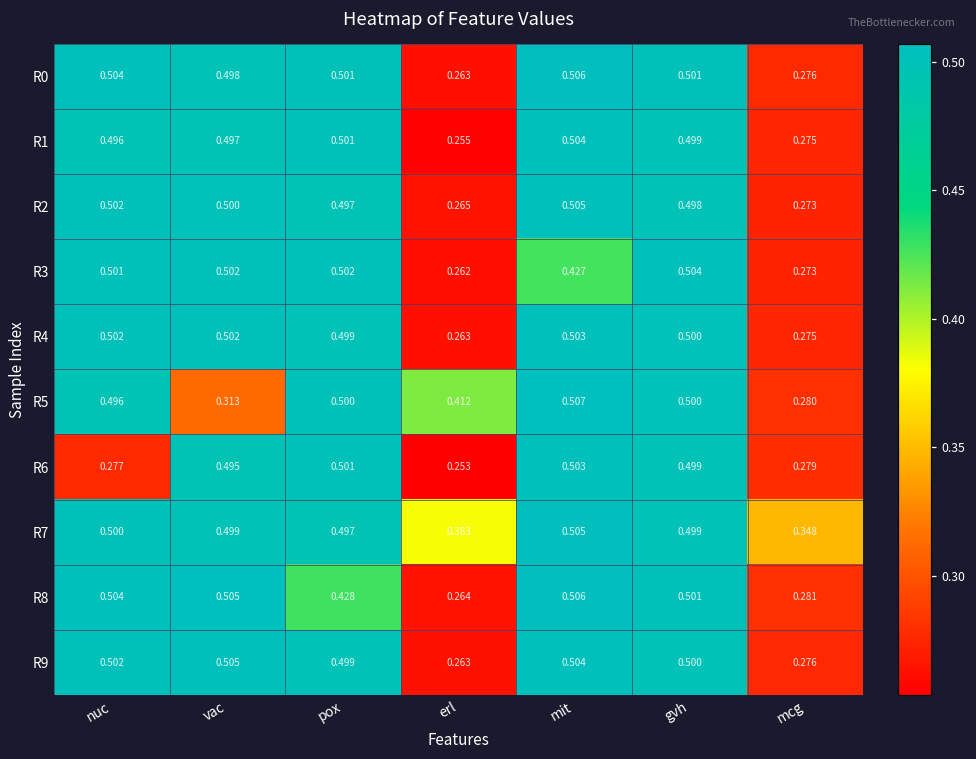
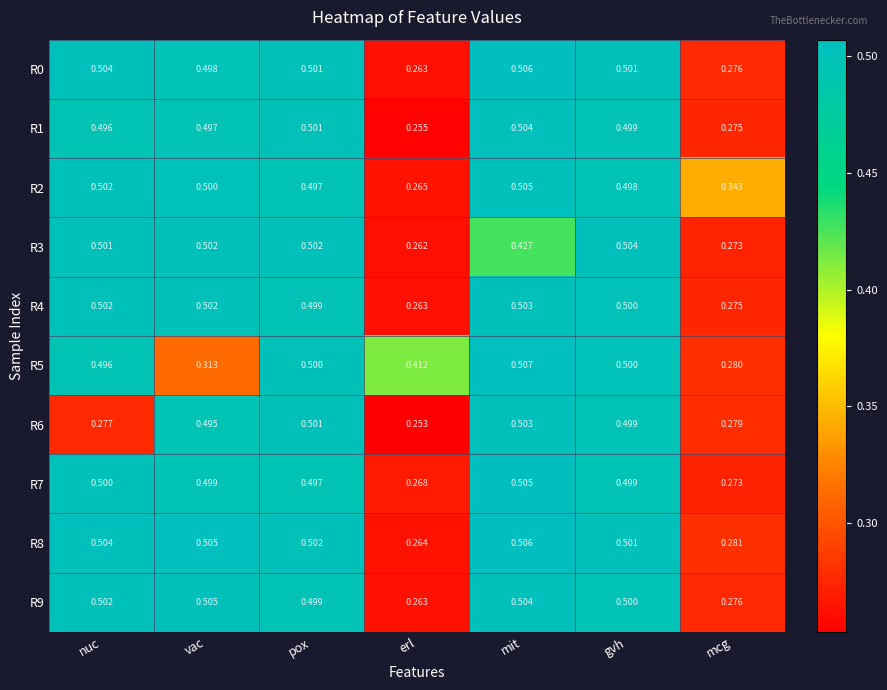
R2, mcg: 0.273 -> 0.343
R7, erl: 0.383 -> 0.268
R7, mcg: 0.348 -> 0.273
R8, pox: 0.428 -> 0.502
